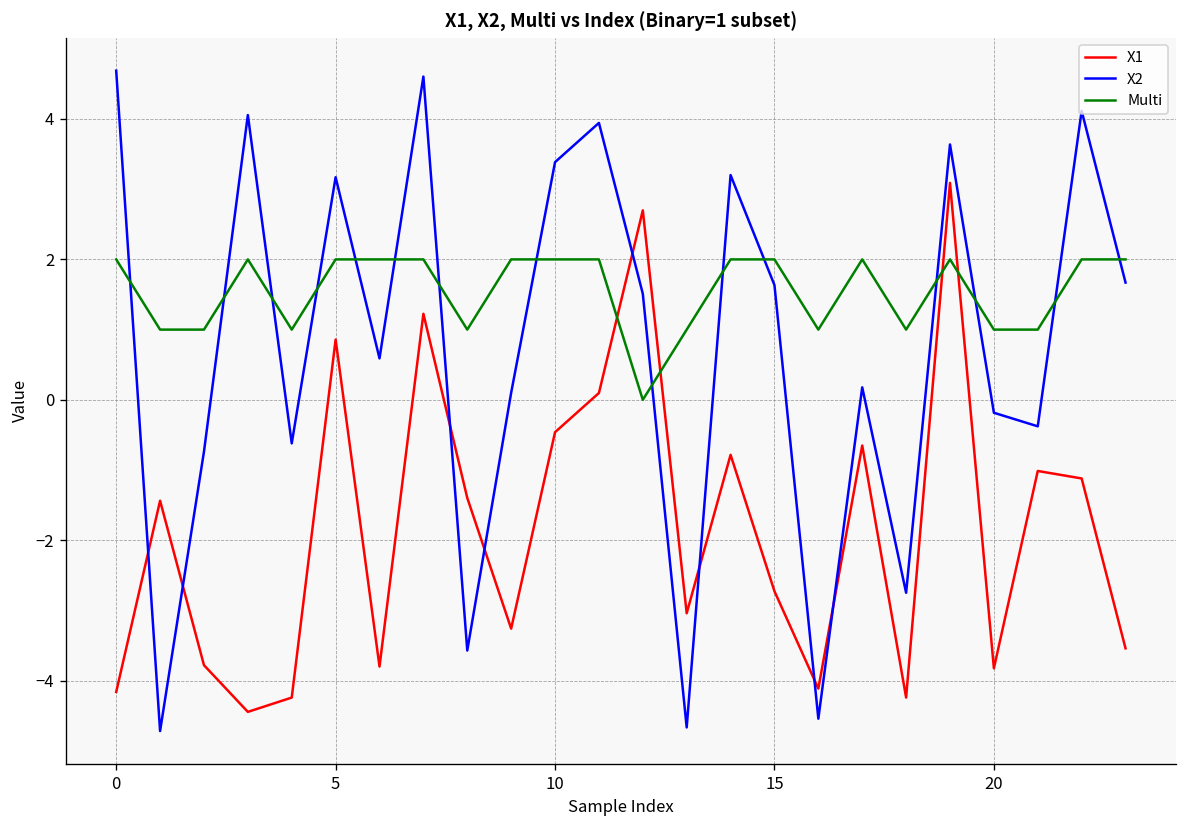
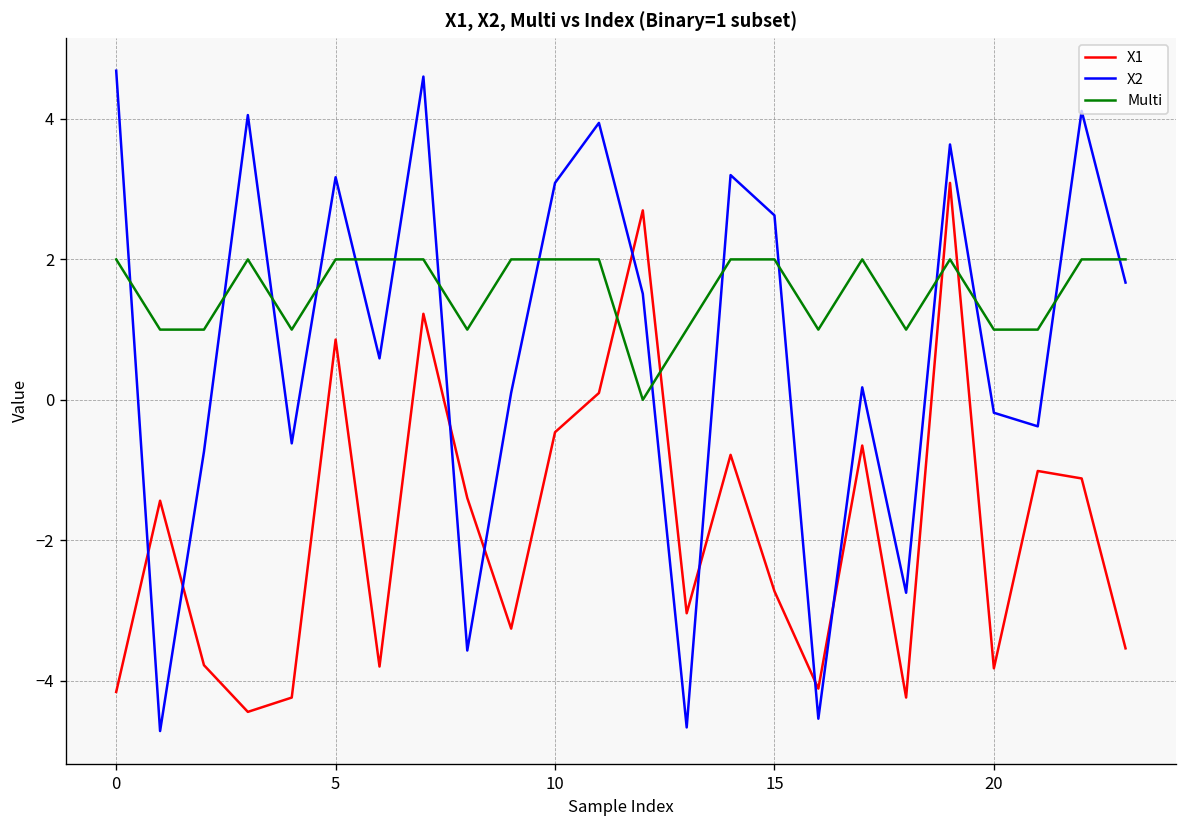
X2, 10: 3.4 -> 3.1
X2, 15: 1.6 -> 2.6
